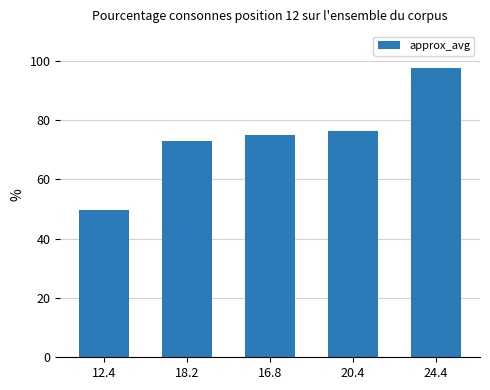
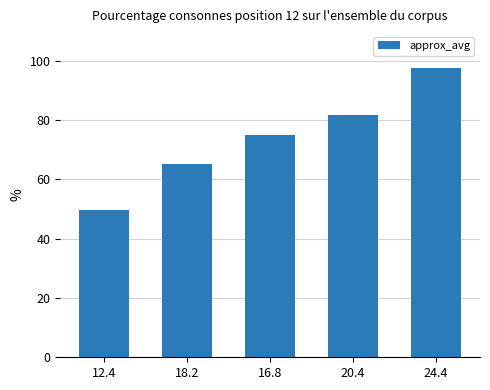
18.2: 73 -> 65
20.4: 76 -> 82
